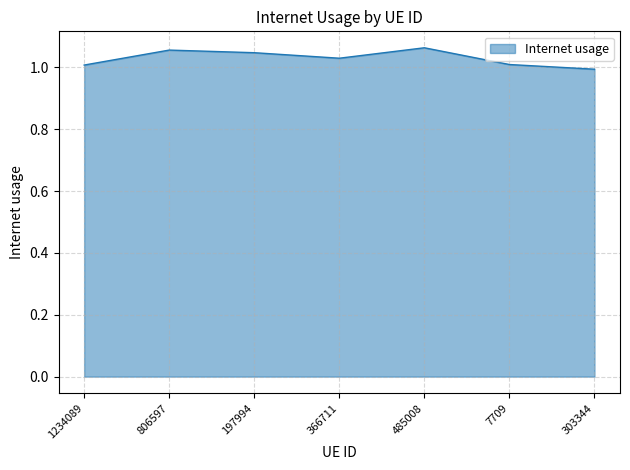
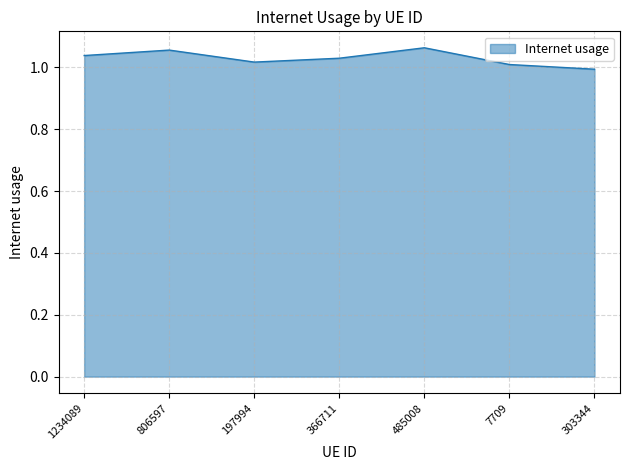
1234089: 1.01 -> 1.04
197994: 1.05 -> 1.02
